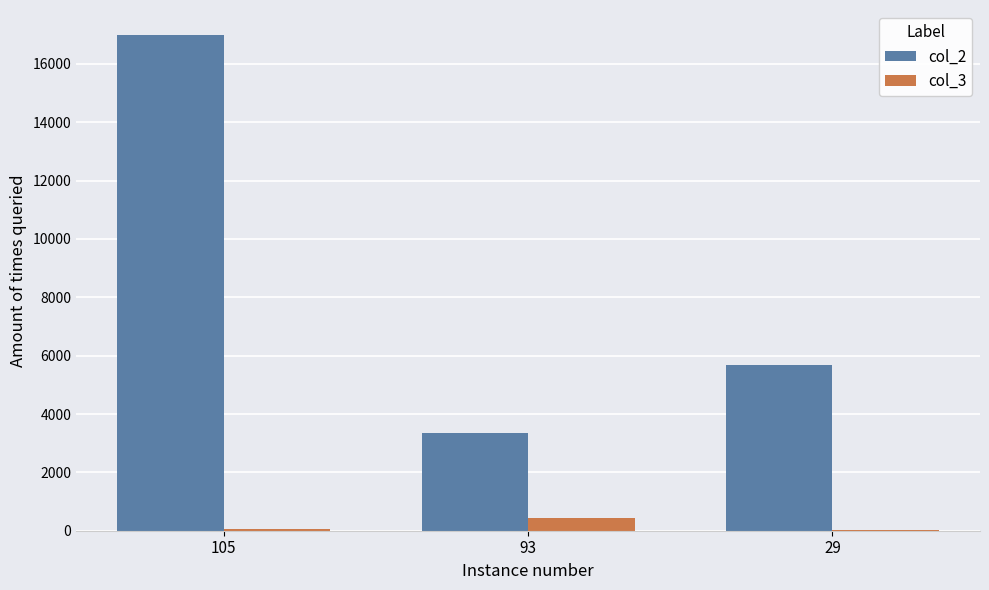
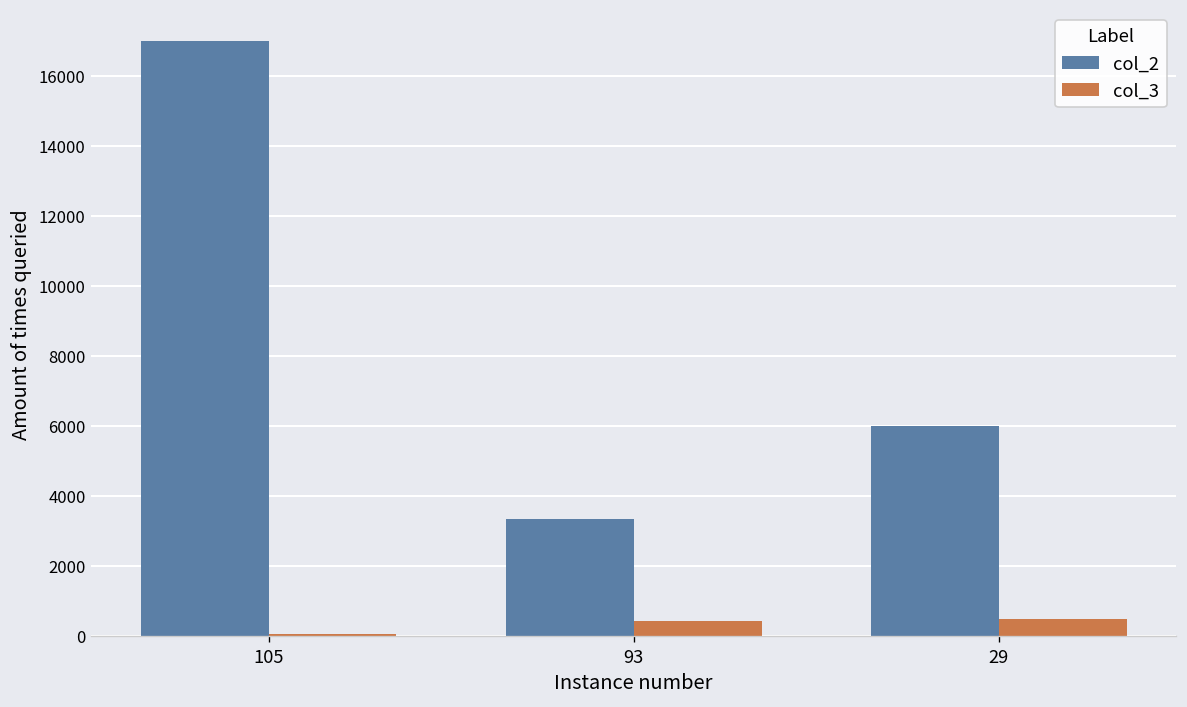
col_2, 29: 5700 -> 6000
col_3, 29: 0 -> 500
